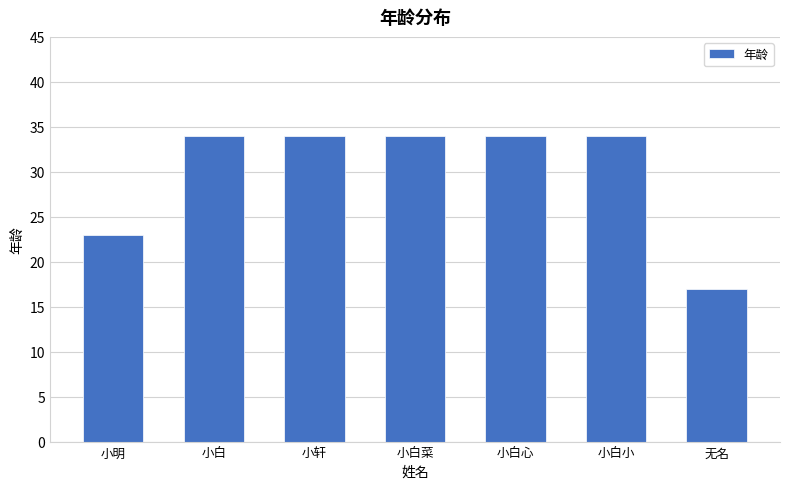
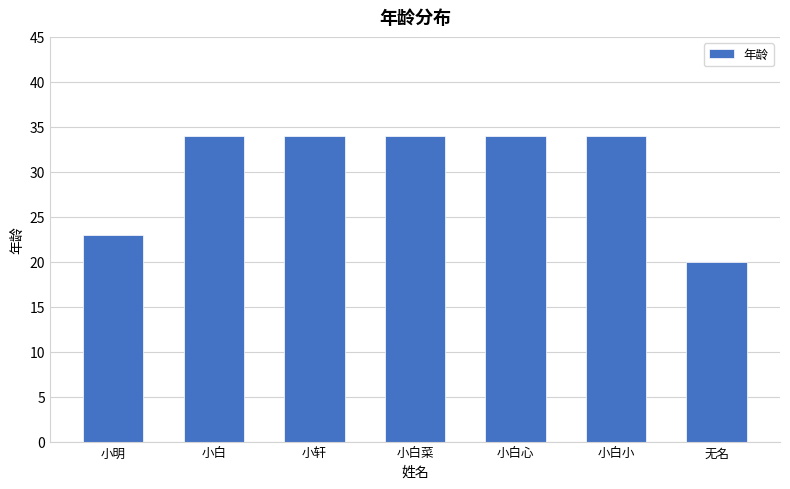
无名: 17 -> 20
